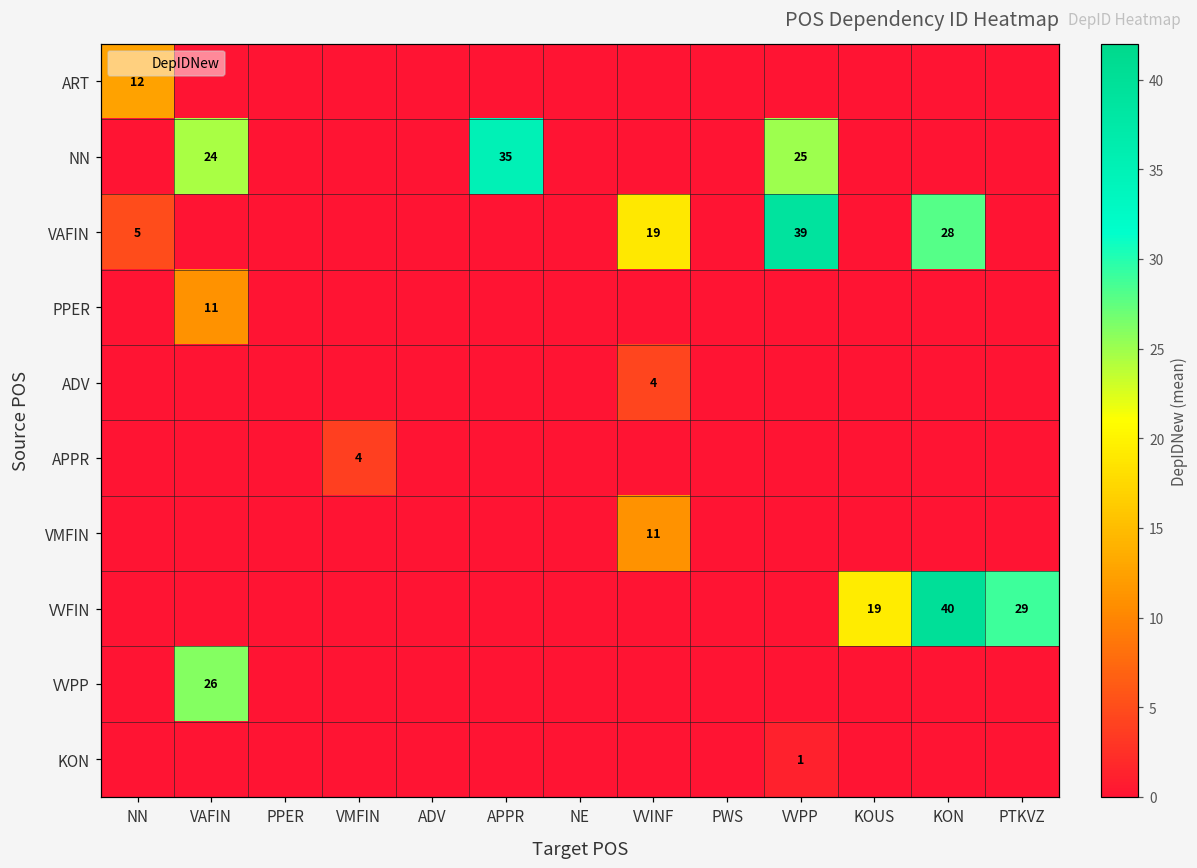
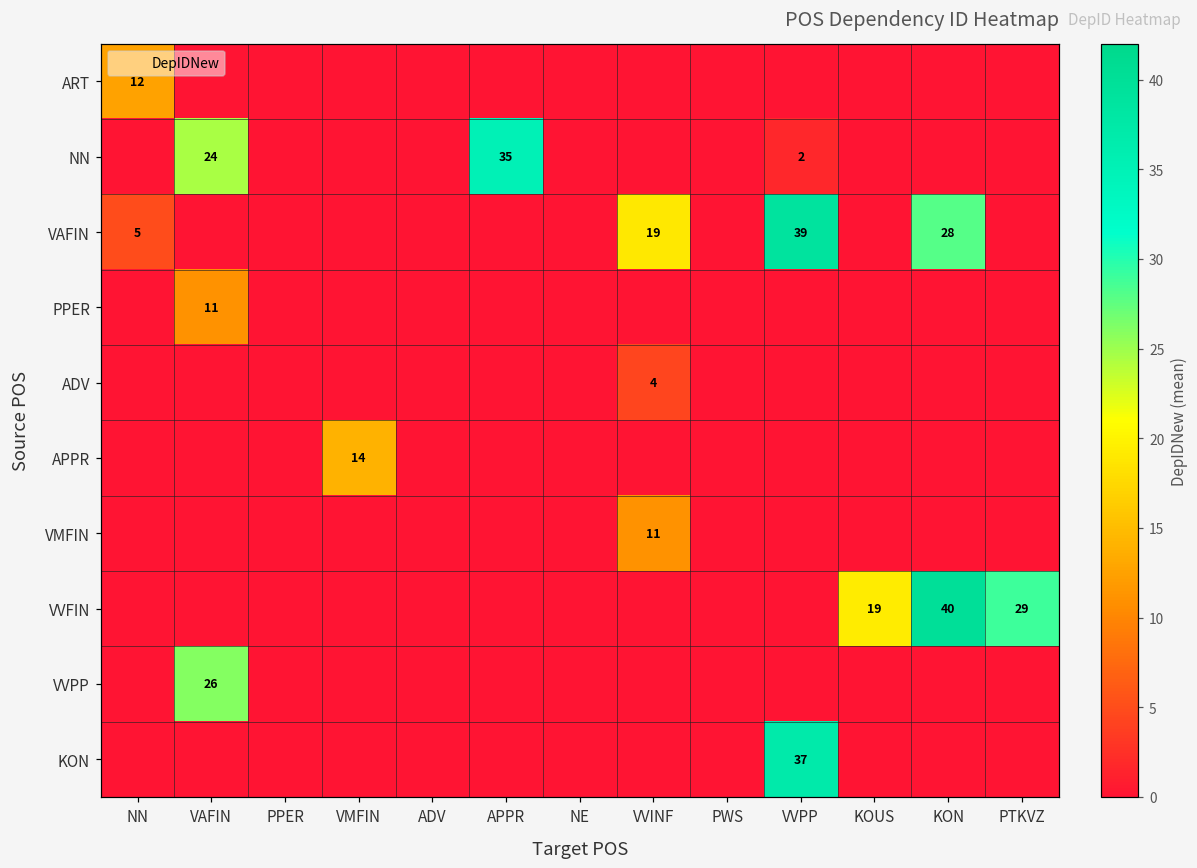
NN, VVPP: 25 -> 2
APPR, VMFIN: 4 -> 14
KON, VVPP: 1 -> 37
